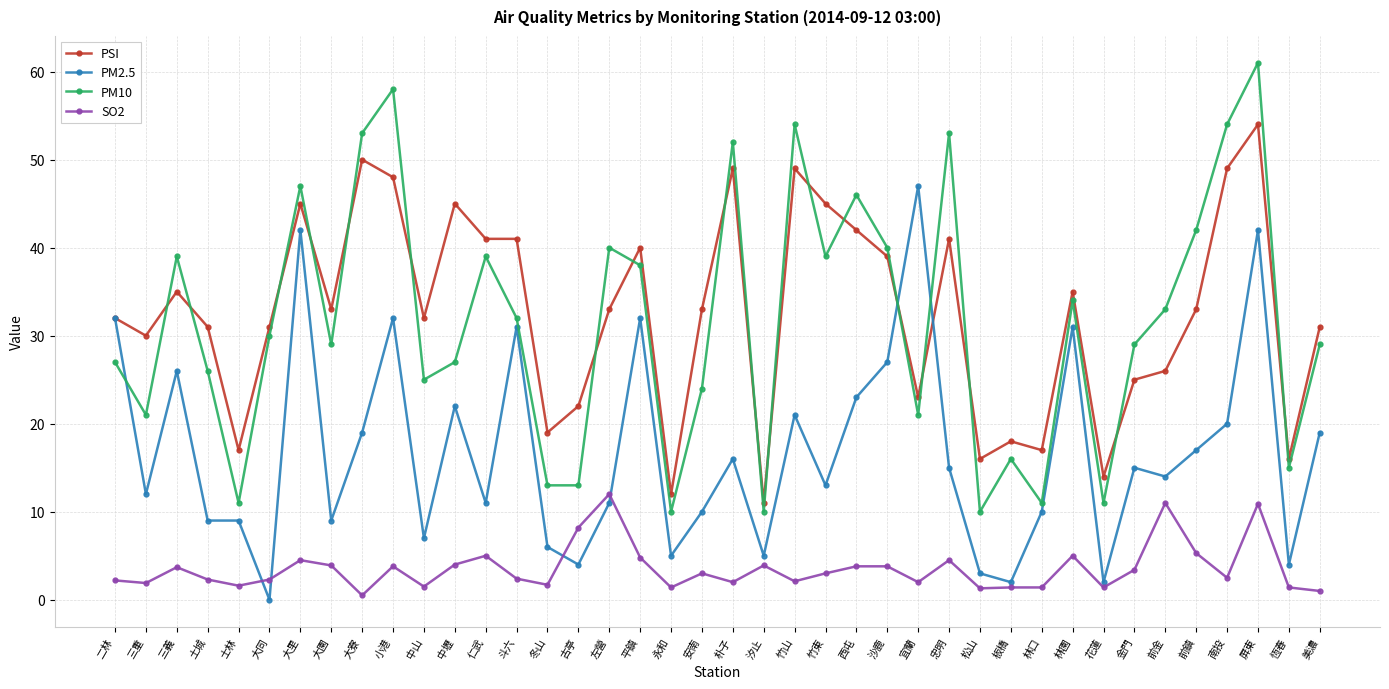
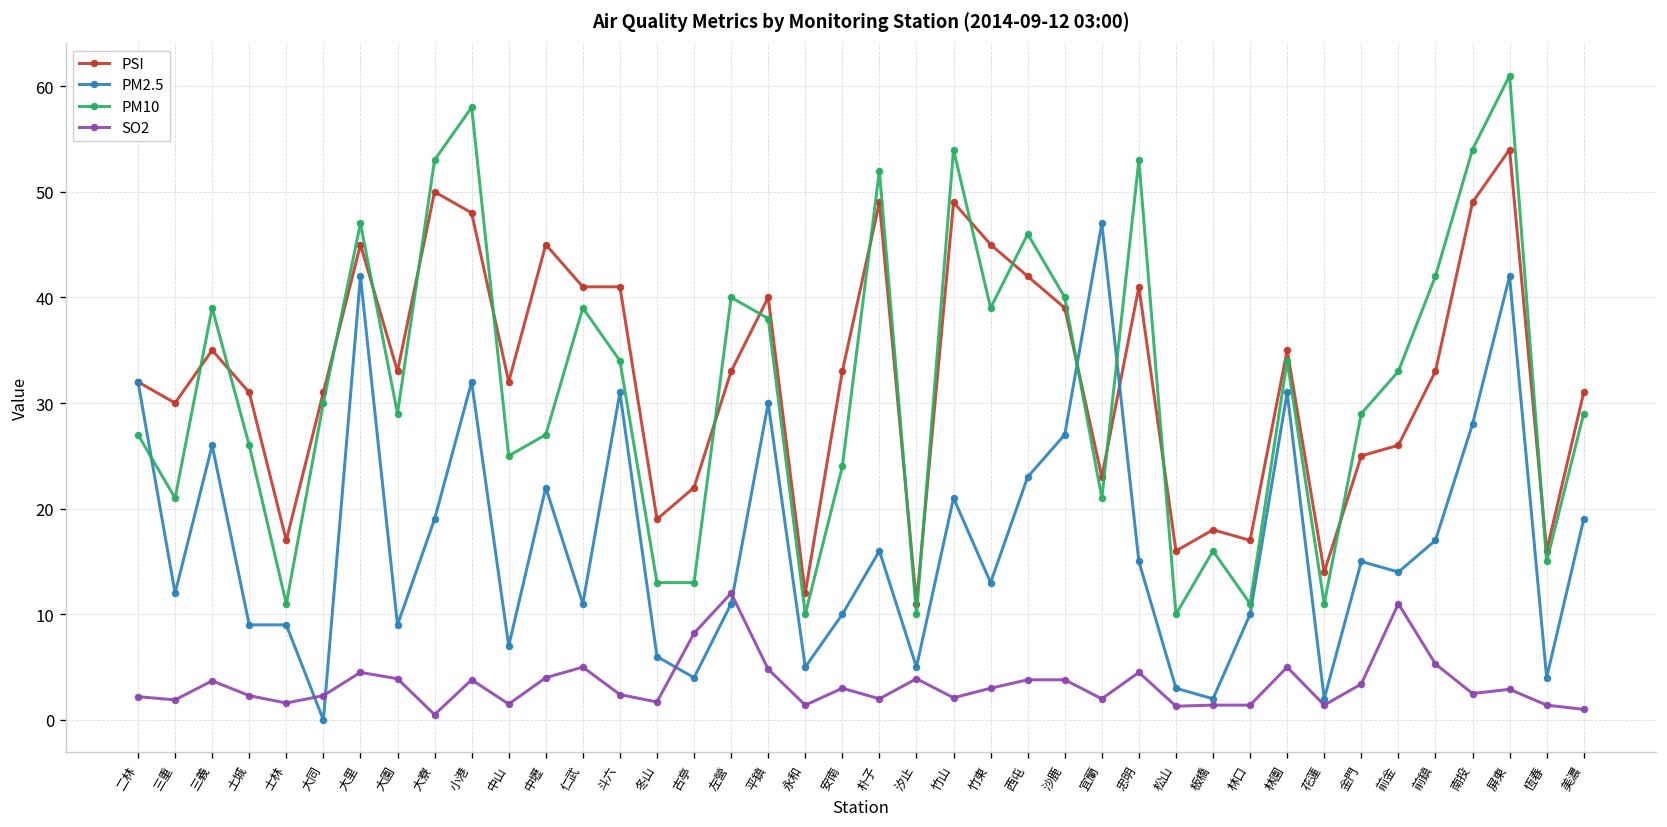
PM10, 斗六: 32 -> 34
PM2.5, 平鎮: 32 -> 30
PM2.5, 南投: 20 -> 28
SO2, 屏東: 11 -> 3
